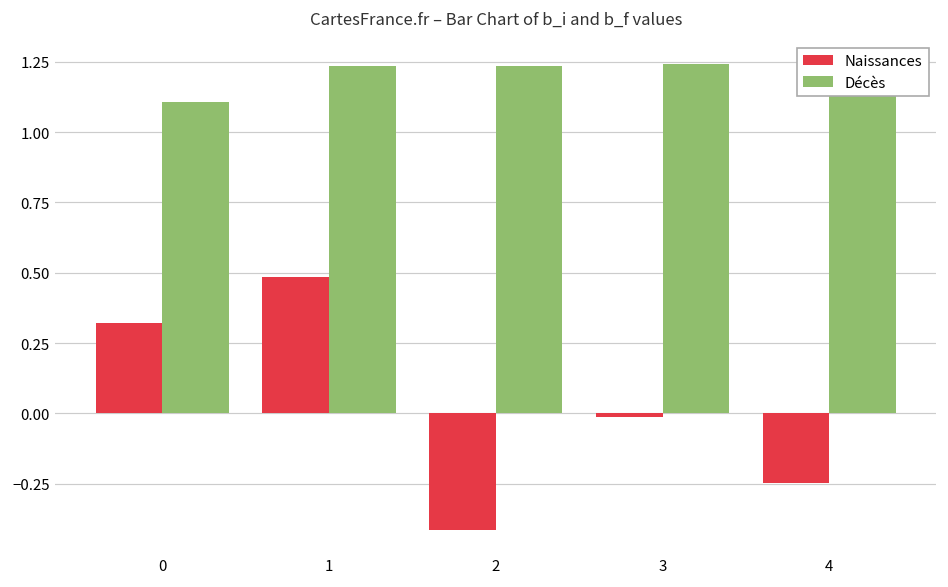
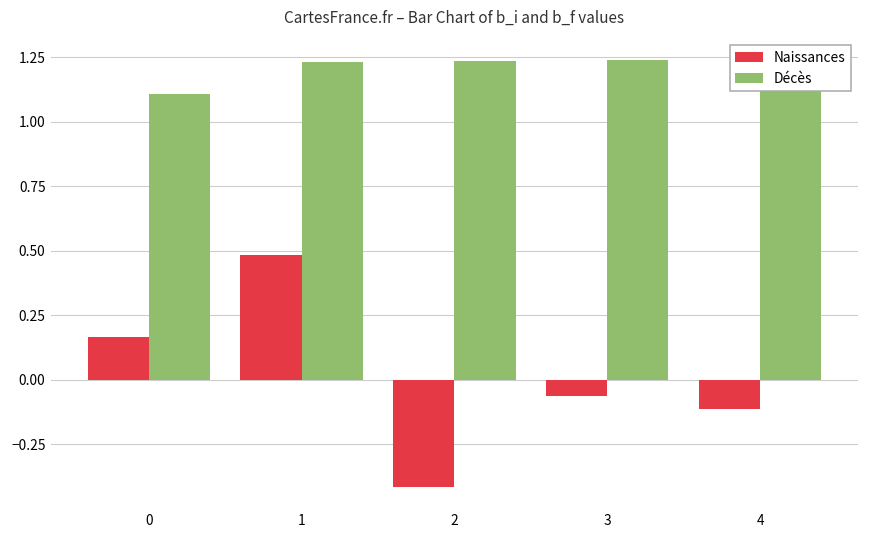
Naissances, 0: 0.32 -> 0.17
Naissances, 3: -0.01 -> -0.06
Naissances, 4: -0.25 -> -0.11
